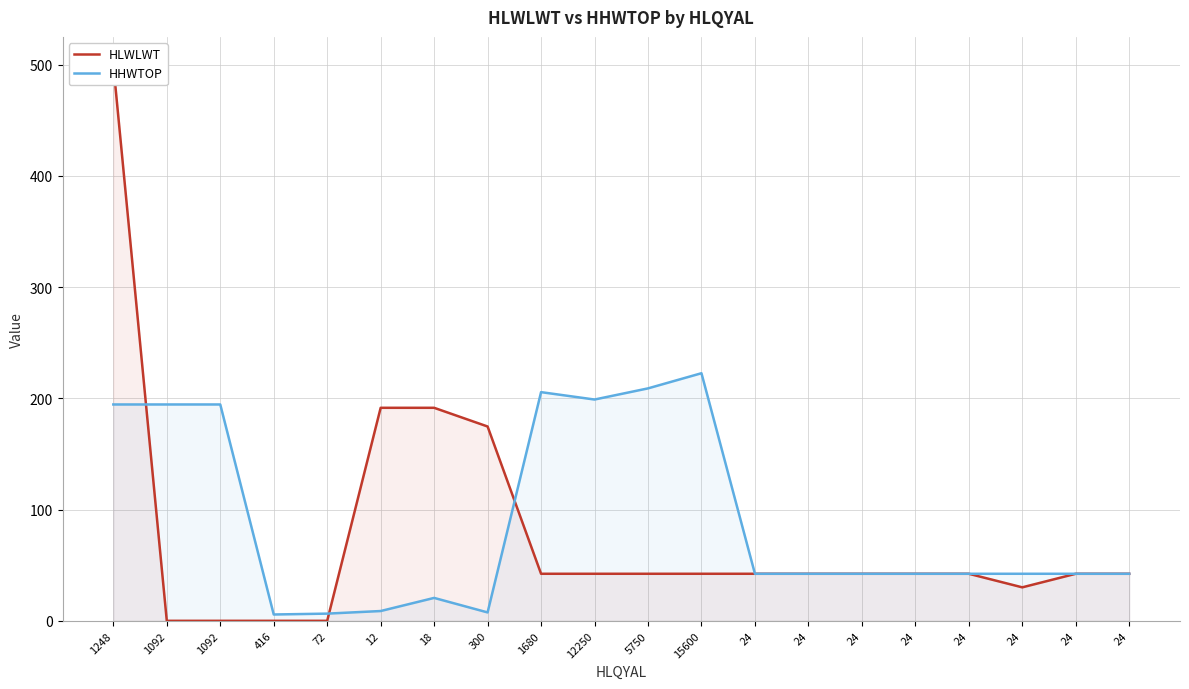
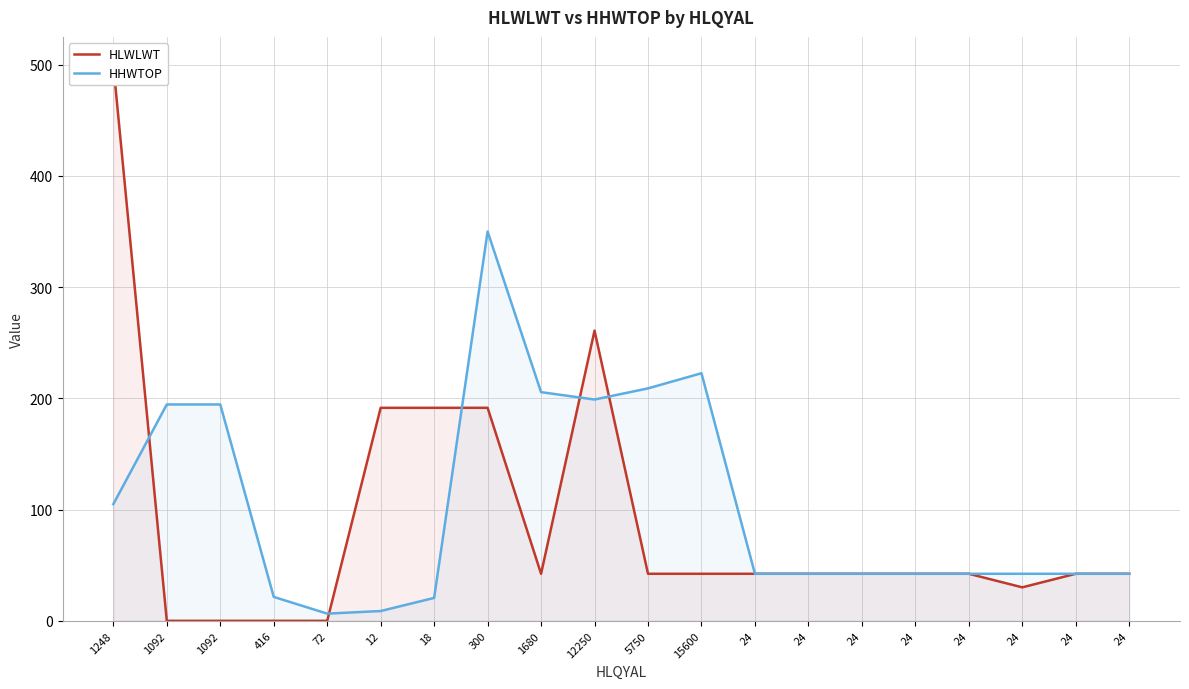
HHWTOP, 1248: 195 -> 105
HHWTOP, 416: 6 -> 22
HLWLWT, 300: 175 -> 192
HHWTOP, 300: 8 -> 350
HLWLWT, 12250: 42 -> 261
